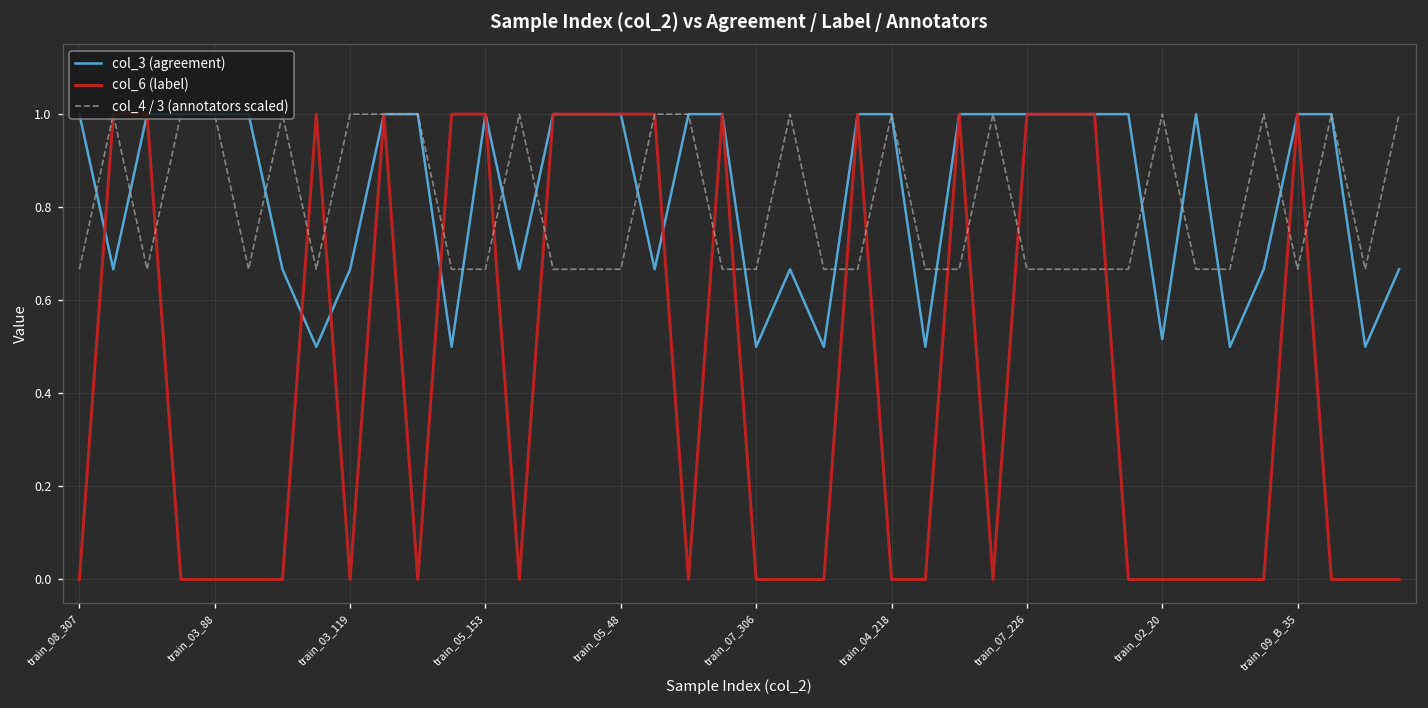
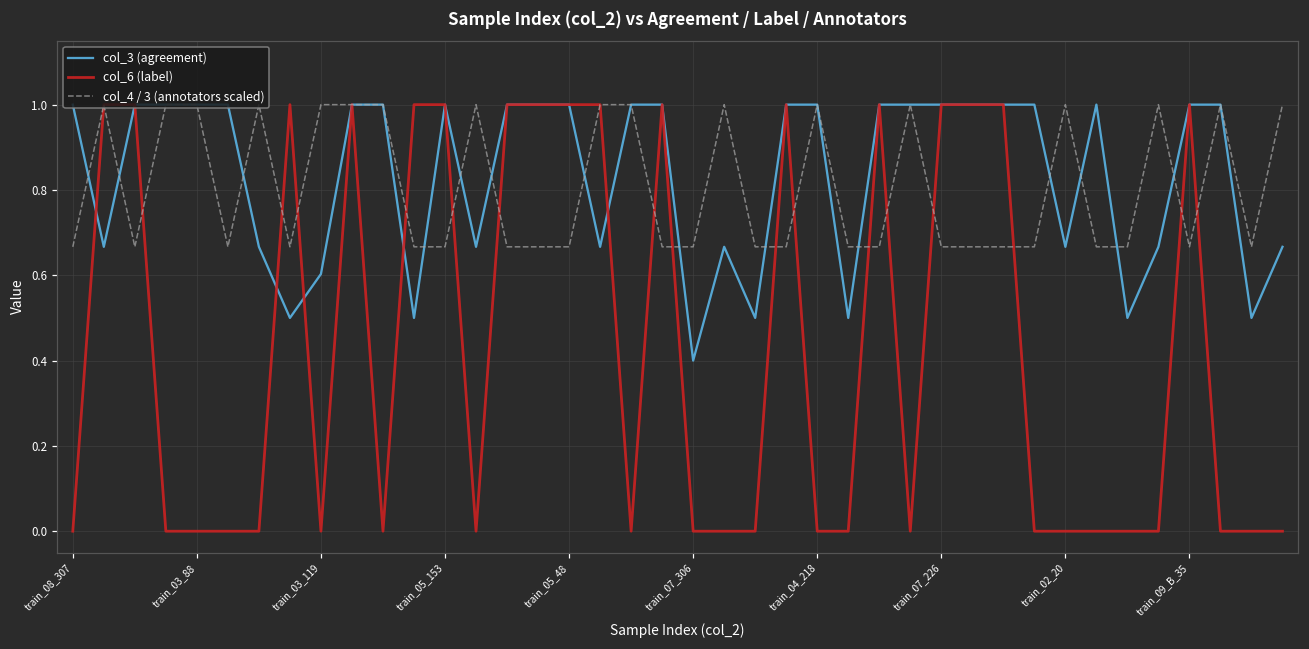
col_3 (agreement), train_03_119: 0.67 -> 0.60
col_3 (agreement), train_07_306: 0.5 -> 0.4
col_3 (agreement), train_02_20: 0.52 -> 0.67
